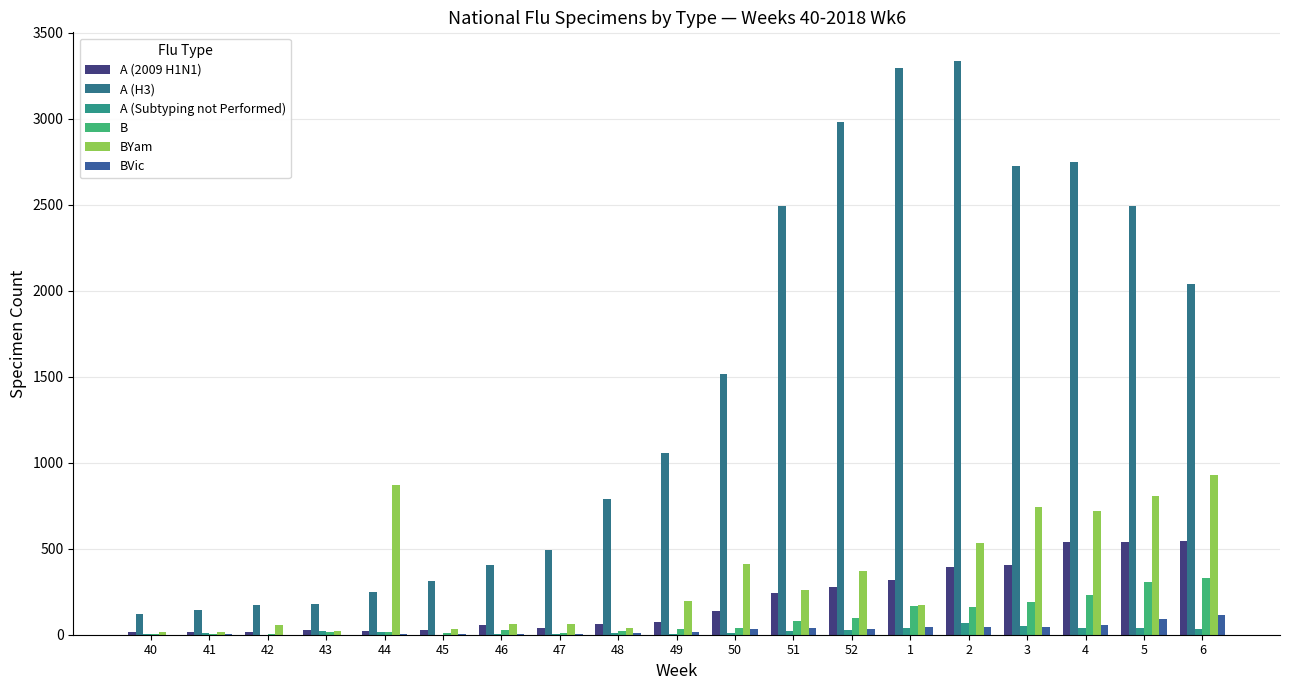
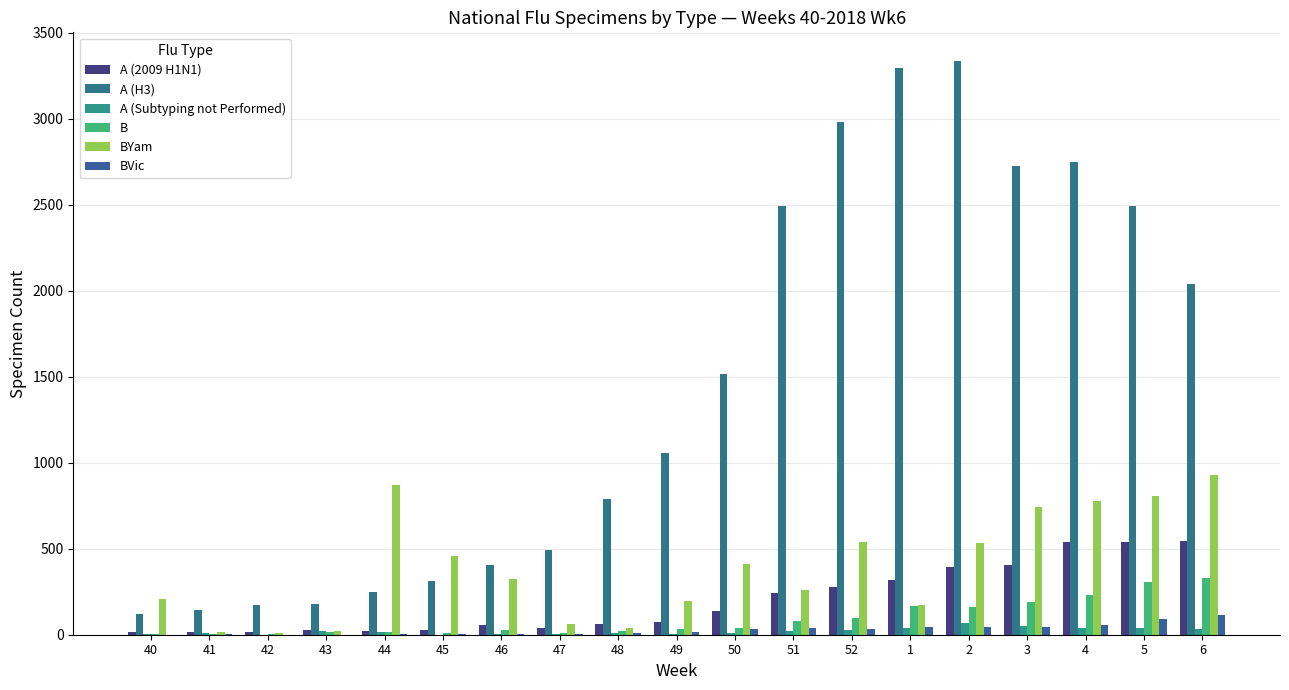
BYam, 40: 20 -> 210
BYam, 42: 60 -> 10
BYam, 45: 30 -> 460
BYam, 46: 60 -> 330
BYam, 52: 370 -> 540
BYam, 4: 720 -> 780
